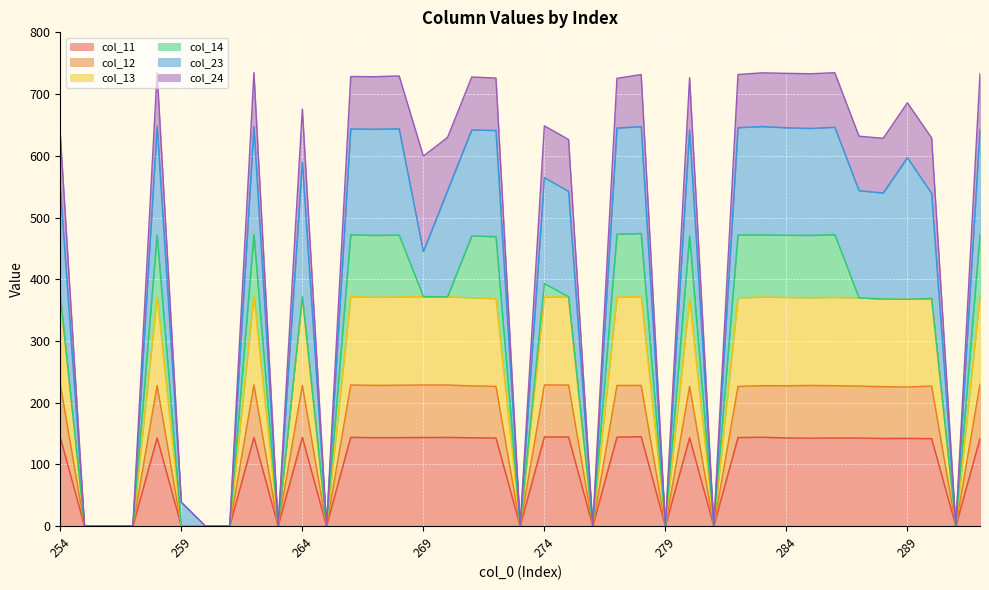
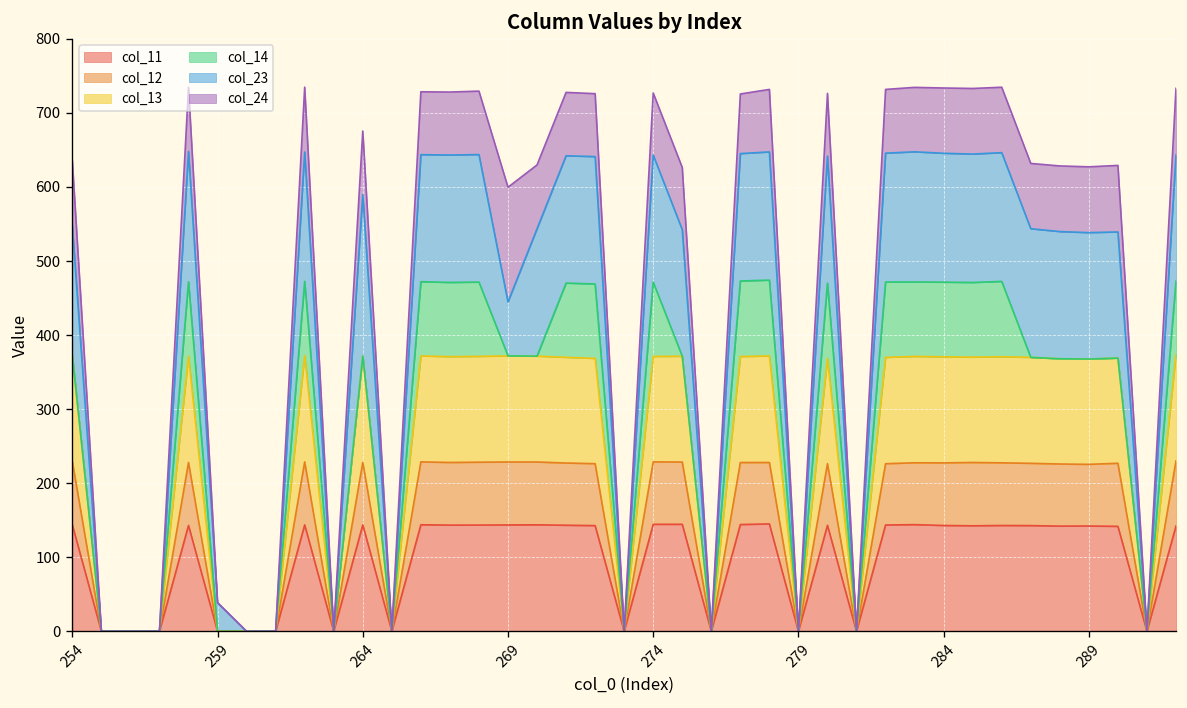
col_14, 274: 20 -> 100
col_23, 289: 230 -> 170
